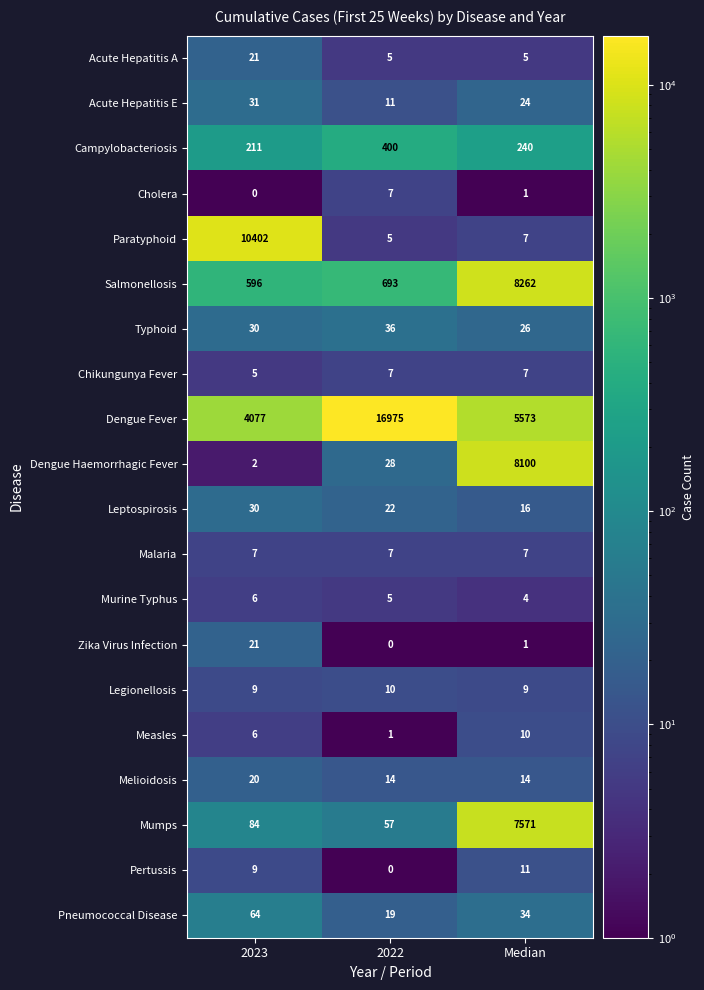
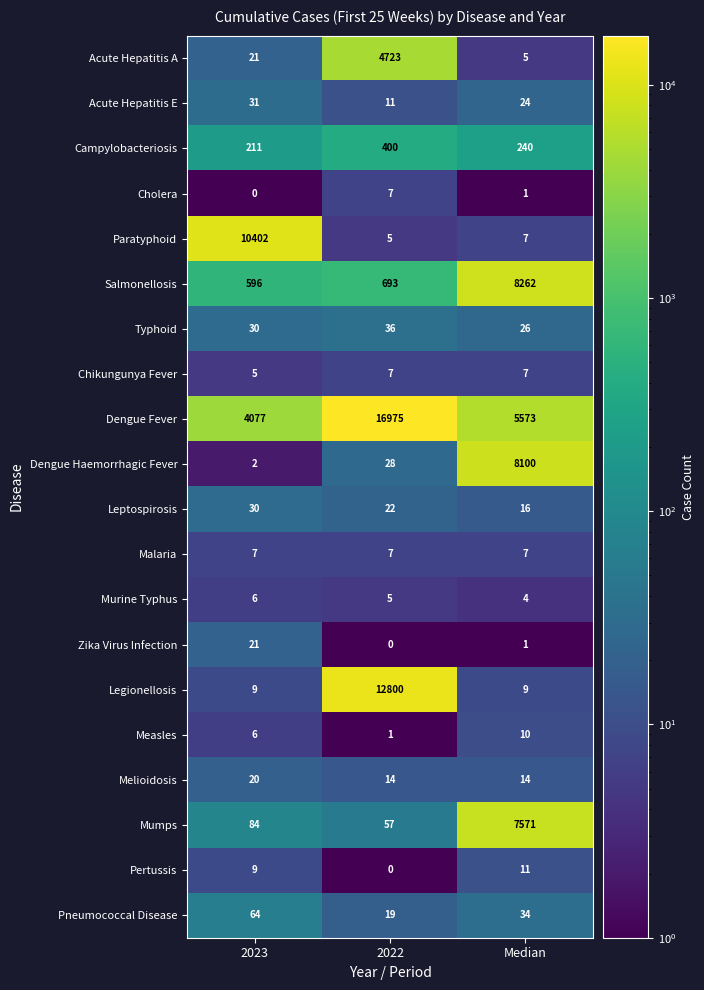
Acute Hepatitis A, 2022: 5 -> 4723
Legionellosis, 2022: 10 -> 12800
